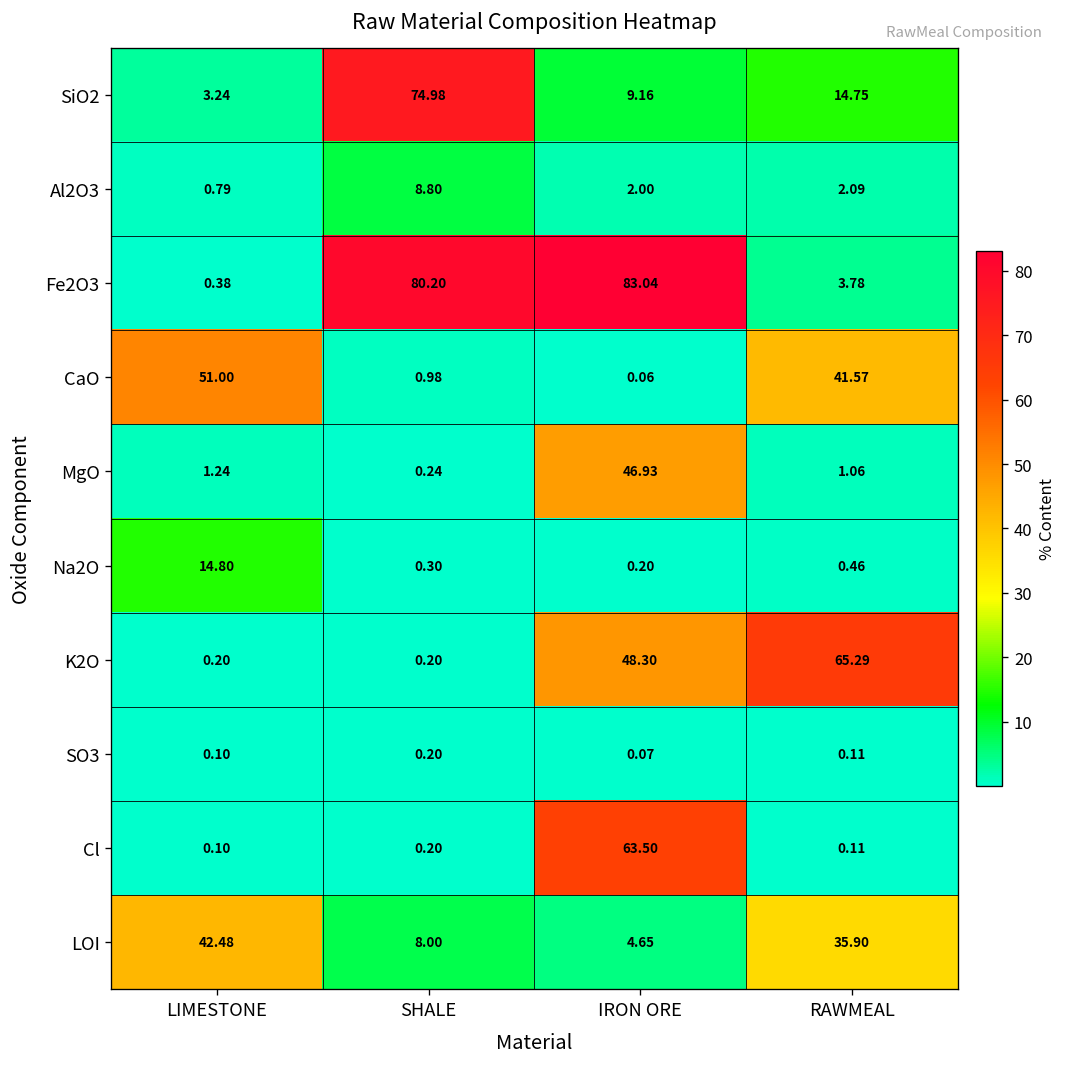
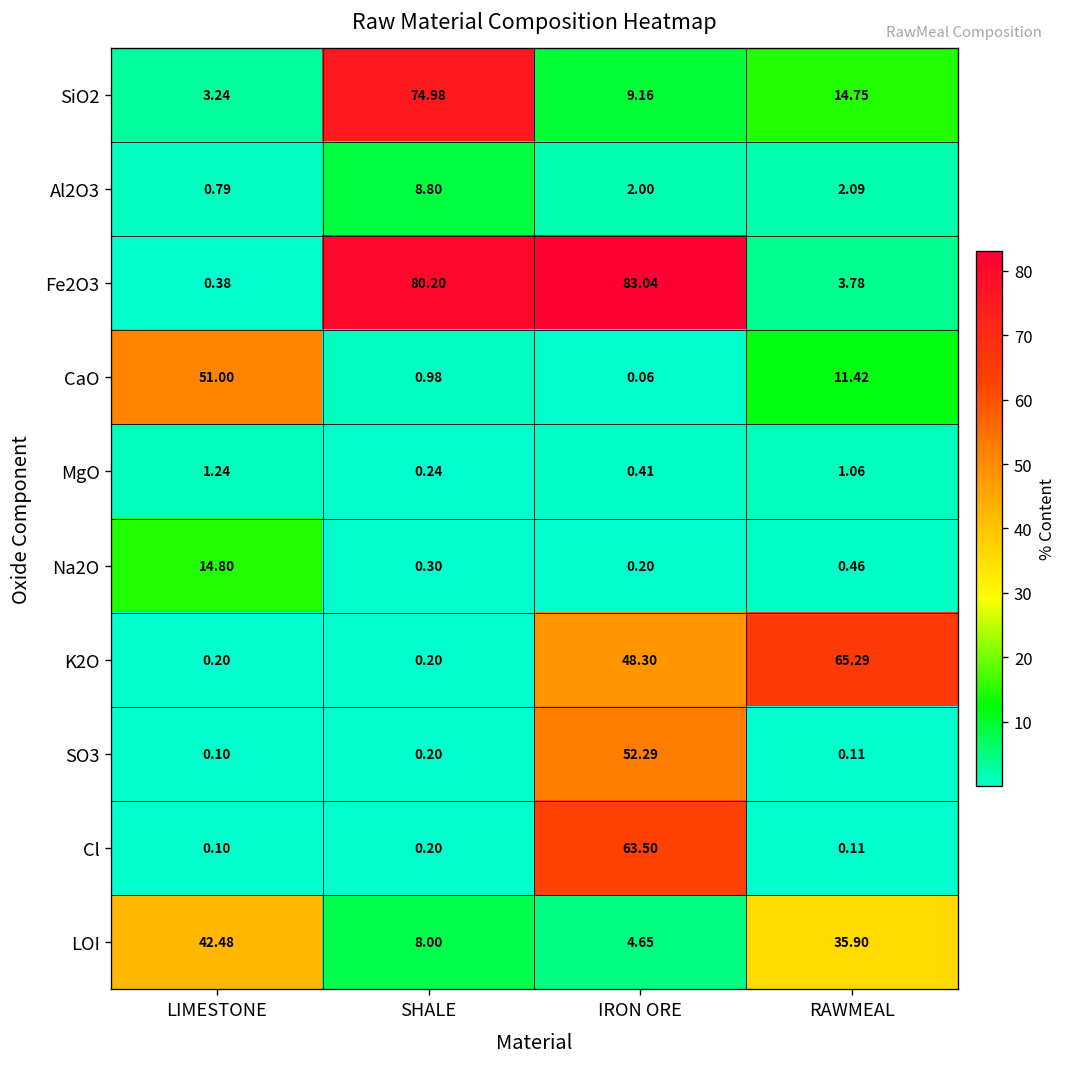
CaO, RAWMEAL: 41.57 -> 11.42
MgO, IRON ORE: 46.93 -> 0.41
SO3, IRON ORE: 0.07 -> 52.29
